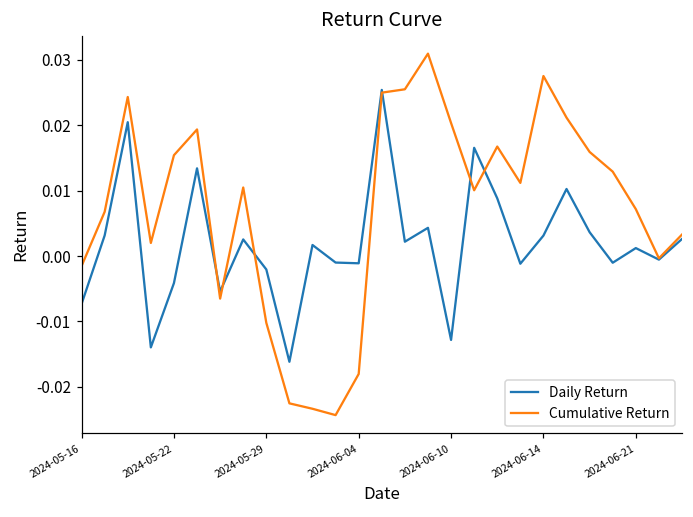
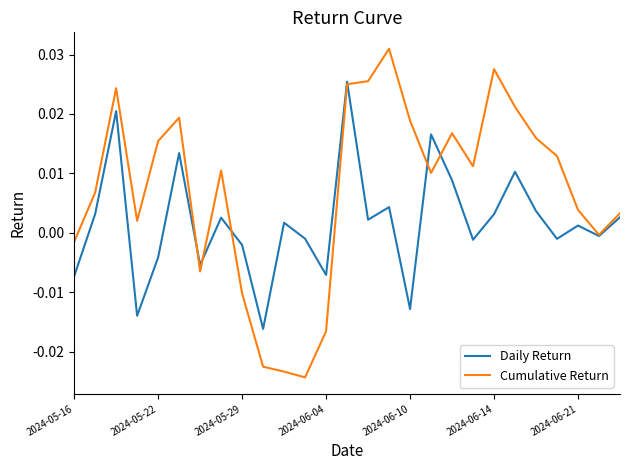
Daily Return, 2024-06-04: -0.001 -> -0.007
Cumulative Return, 2024-06-04: -0.018 -> -0.017
Cumulative Return, 2024-06-10: 0.020 -> 0.019
Cumulative Return, 2024-06-21: 0.007 -> 0.004
